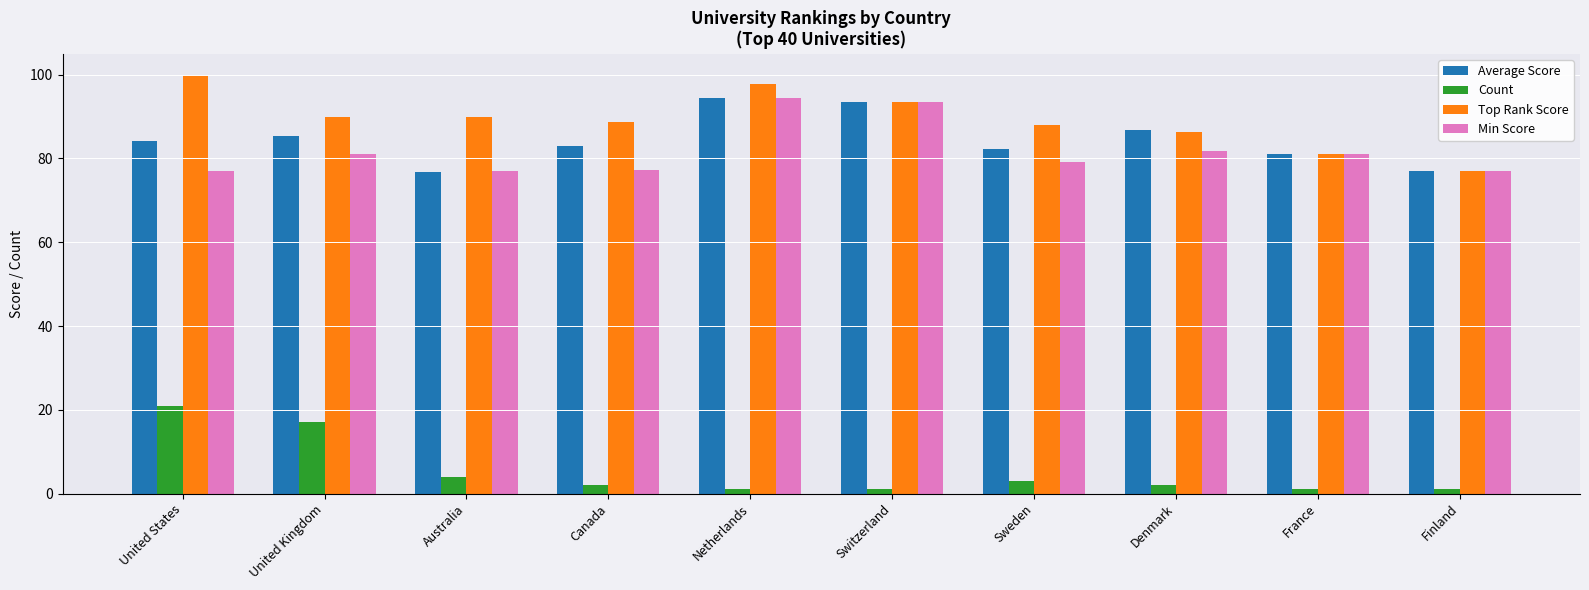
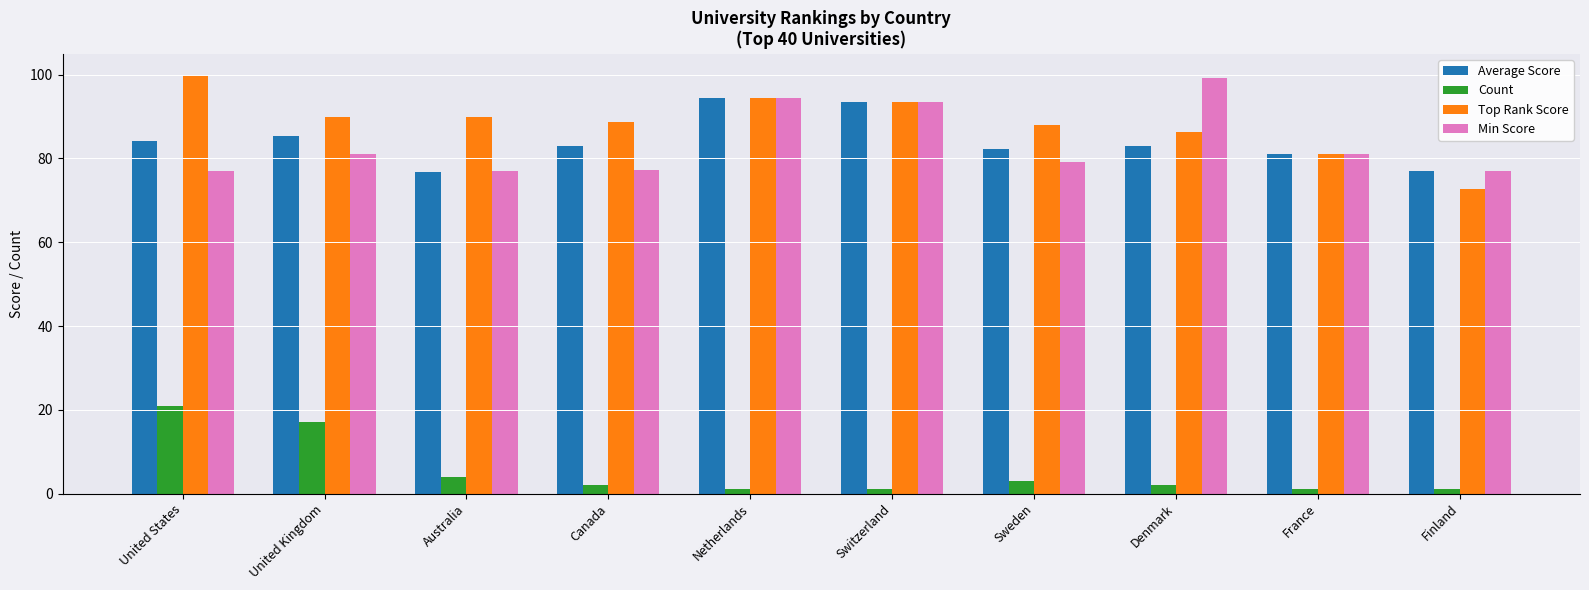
Top Rank Score, Netherlands: 98 -> 95
Average Score, Denmark: 87 -> 83
Min Score, Denmark: 82 -> 99
Top Rank Score, Finland: 77 -> 73
